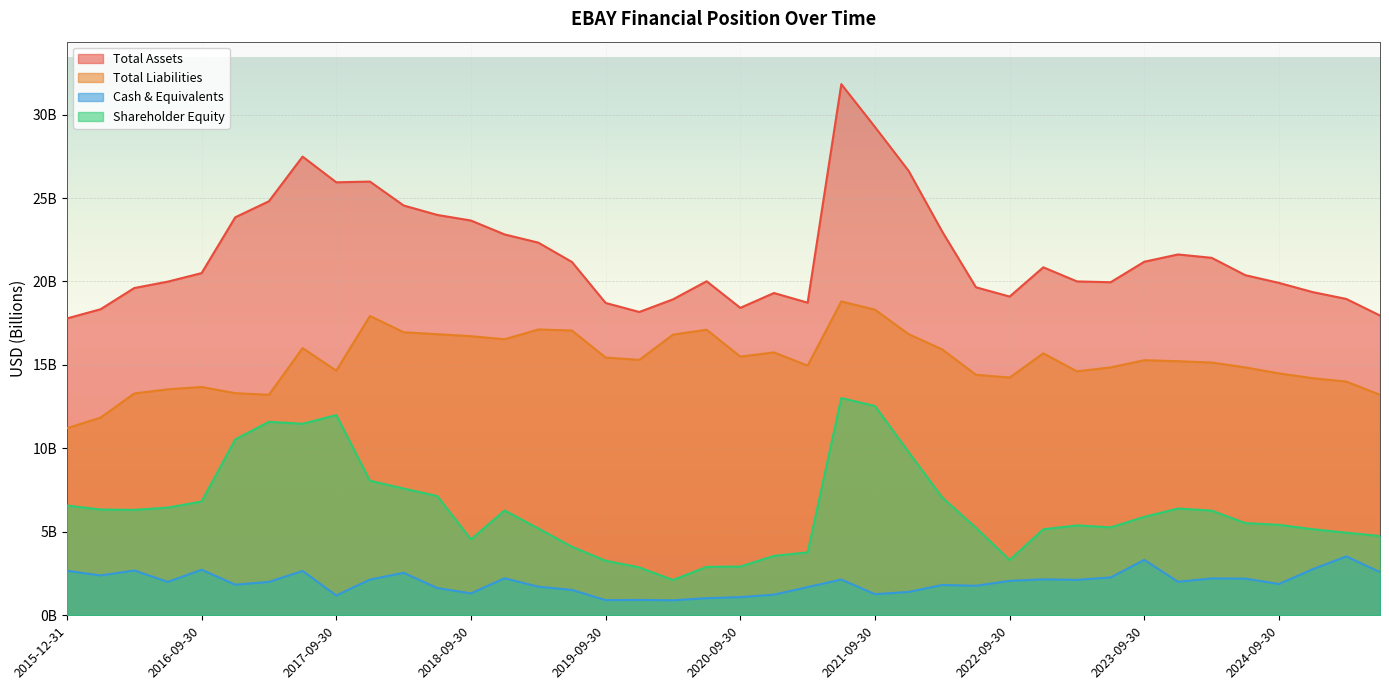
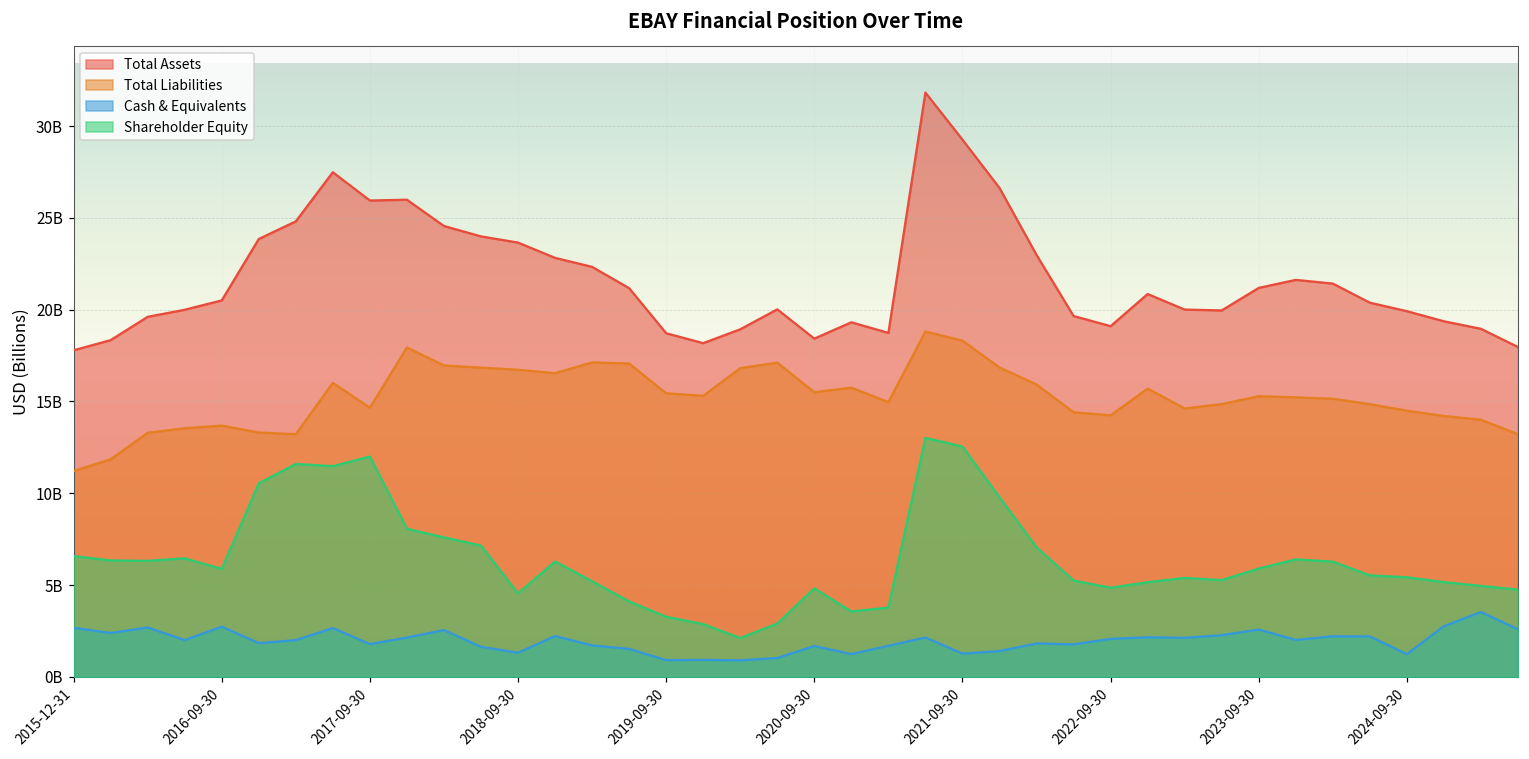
Shareholder Equity, 2016-09-30: 6800000000 -> 5900000000
Cash & Equivalents, 2017-09-30: 1200000000 -> 1800000000
Cash & Equivalents, 2020-09-30: 1100000000 -> 1700000000
Shareholder Equity, 2020-09-30: 2900000000 -> 4800000000
Shareholder Equity, 2022-09-30: 3300000000 -> 4900000000
Cash & Equivalents, 2023-09-30: 3300000000 -> 2600000000
Cash & Equivalents, 2024-09-30: 1900000000 -> 1200000000
